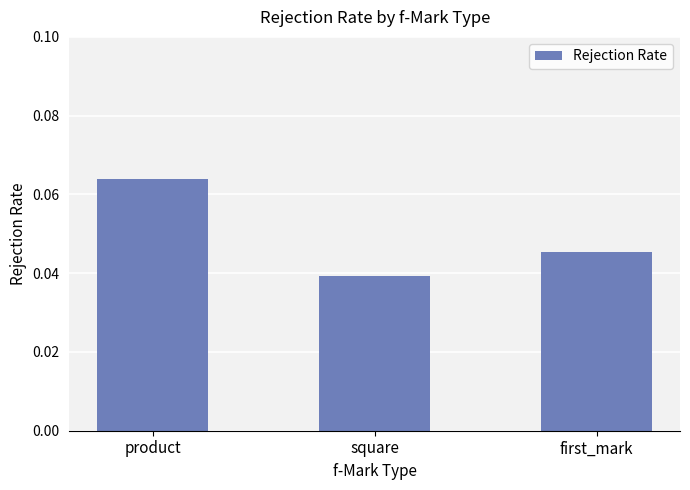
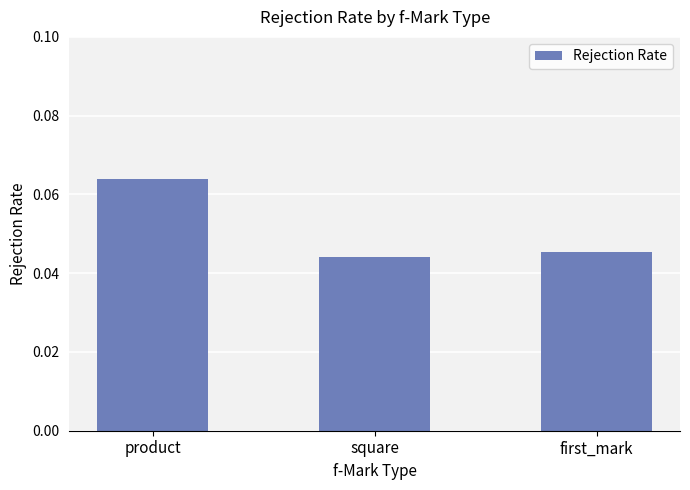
square: 0.039 -> 0.044
